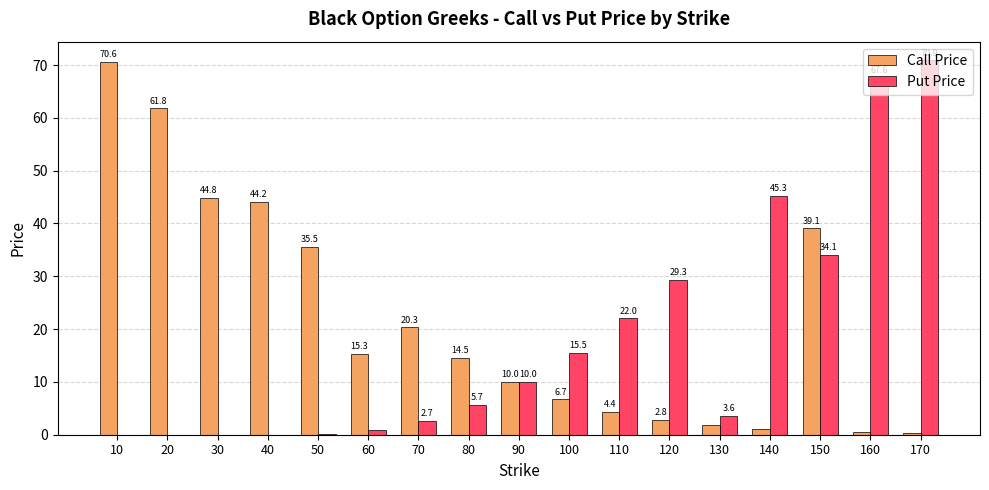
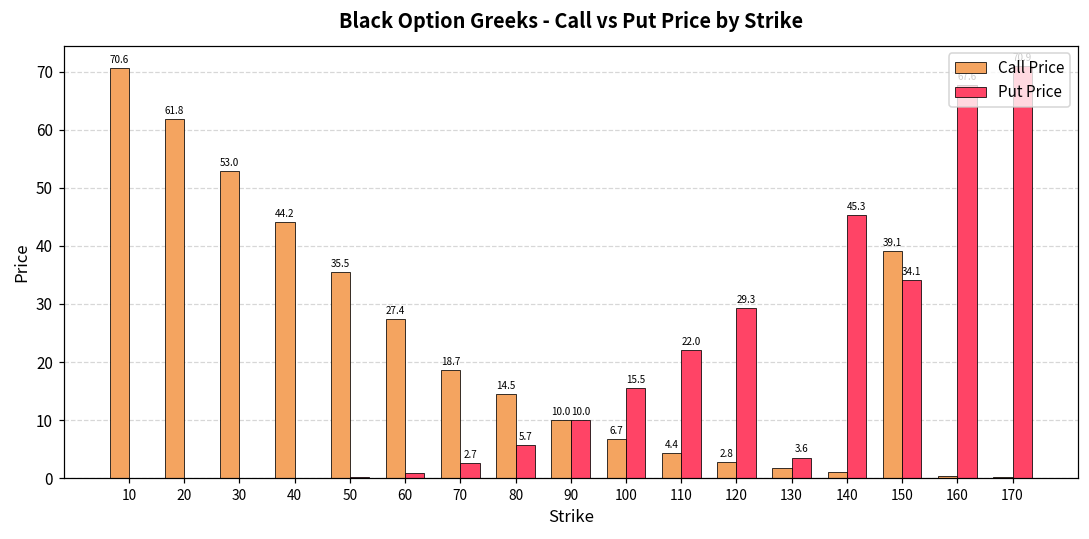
Call Price, 30: 44.8 -> 53.0
Call Price, 60: 15.3 -> 27.4
Call Price, 70: 20.3 -> 18.7
